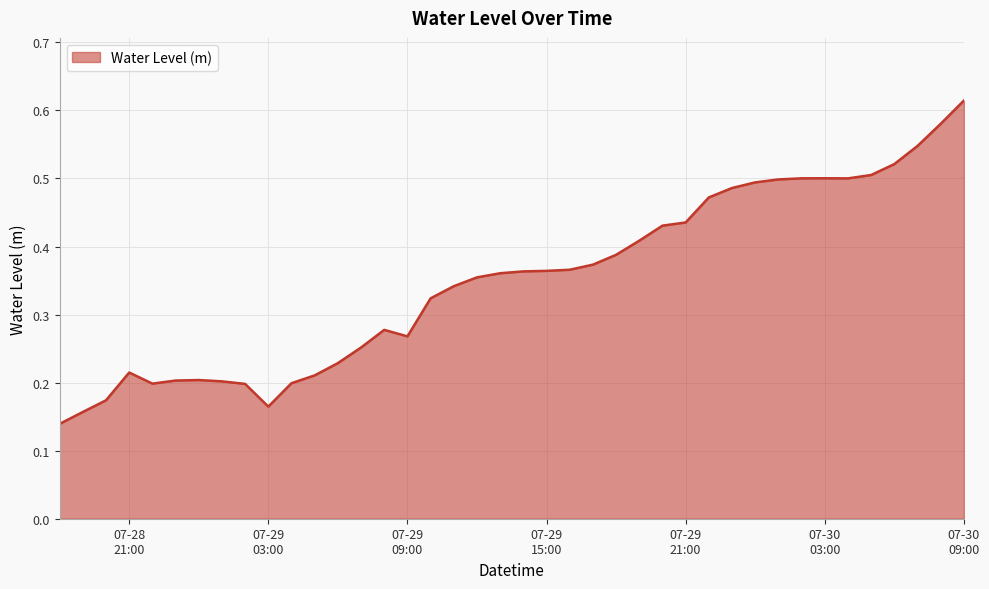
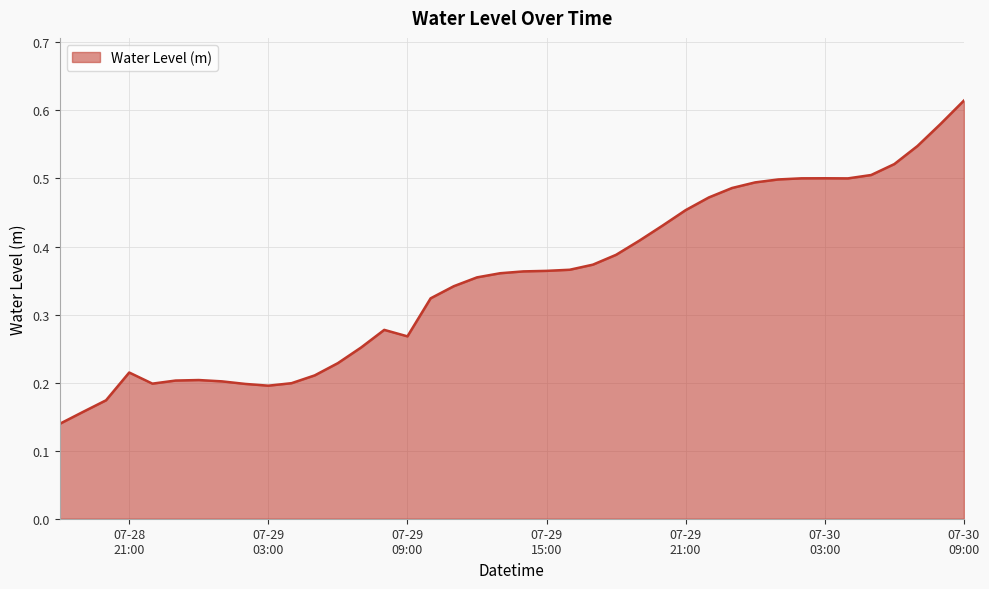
07-29 03:00: 0.16 -> 0.20
07-29 21:00: 0.44 -> 0.45
